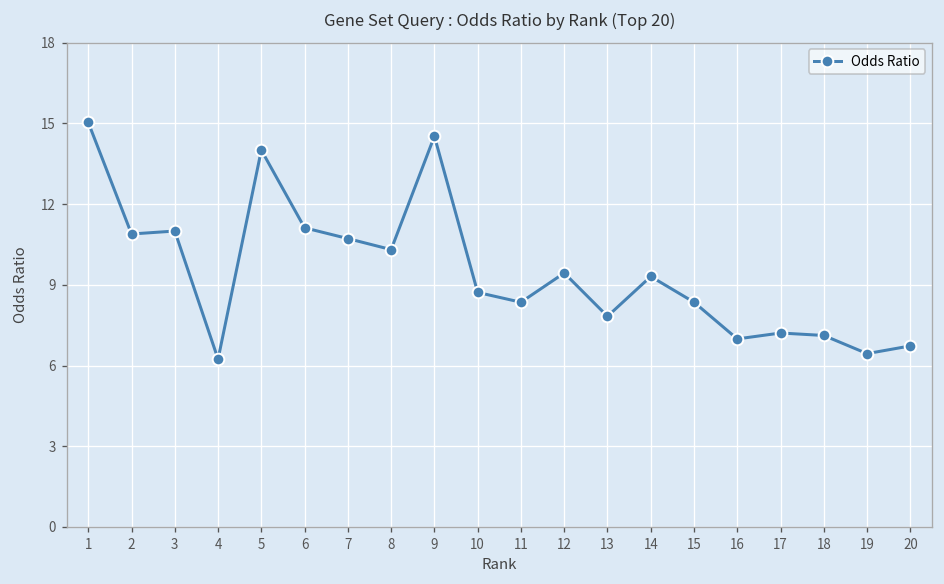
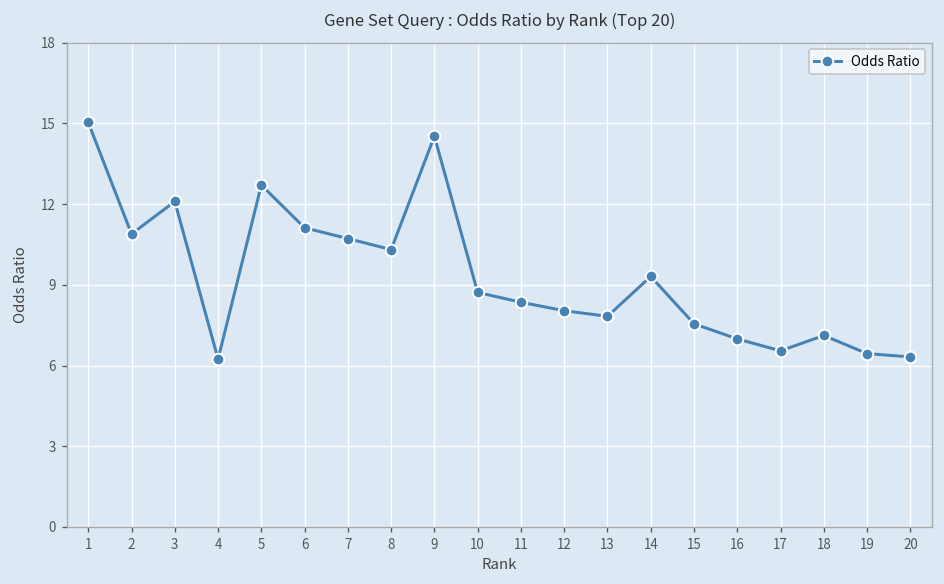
3: 11.0 -> 12.1
5: 14.0 -> 12.7
12: 9.4 -> 8.0
15: 8.4 -> 7.6
17: 7.2 -> 6.5
20: 6.7 -> 6.3
